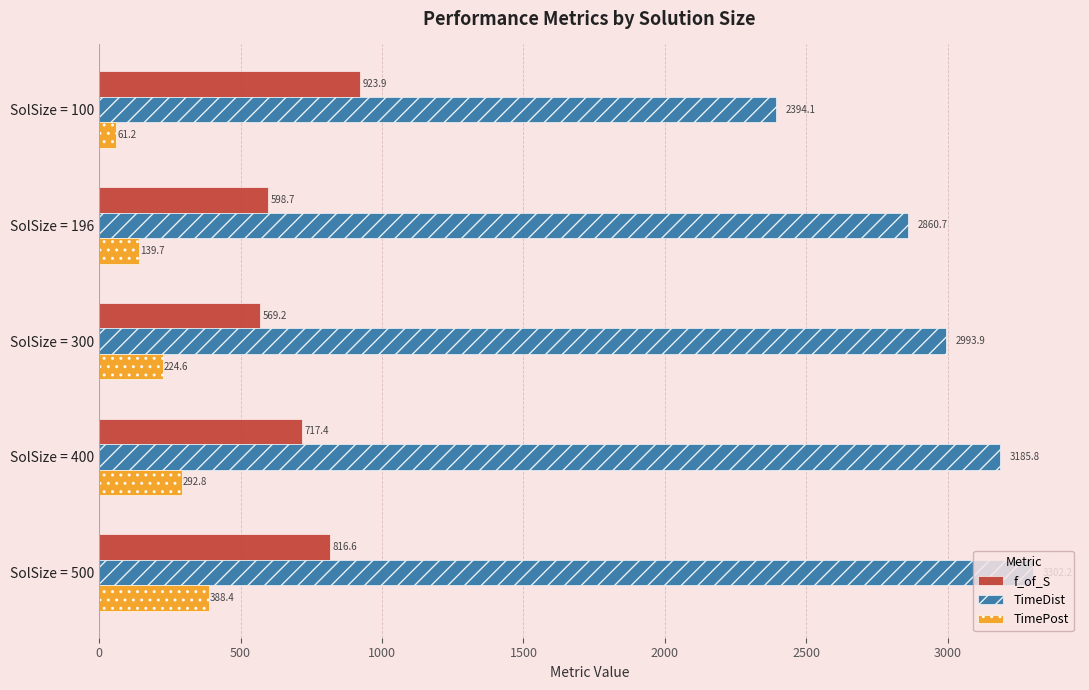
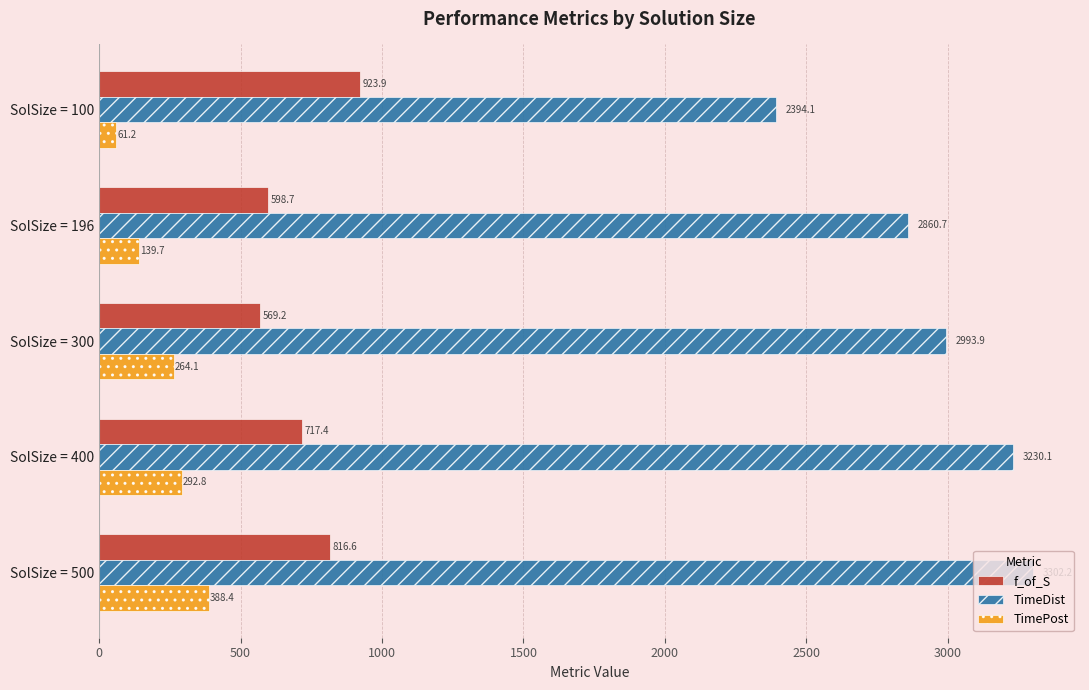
TimePost, SolSize = 300: 224.6 -> 264.1
TimeDist, SolSize = 400: 3185.8 -> 3230.1
